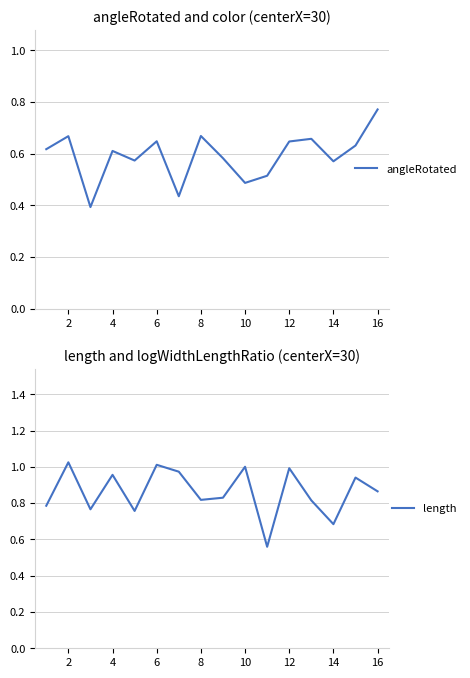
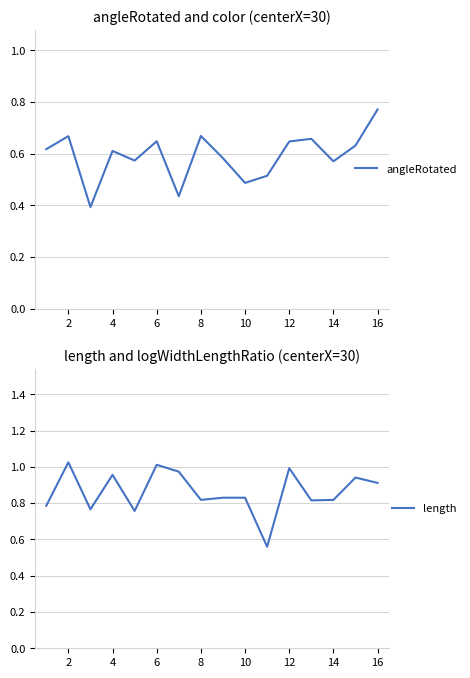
length and logWidthLengthRatio (centerX=30), 10: 1.00 -> 0.83
length and logWidthLengthRatio (centerX=30), 14: 0.68 -> 0.82
length and logWidthLengthRatio (centerX=30), 16: 0.87 -> 0.91
